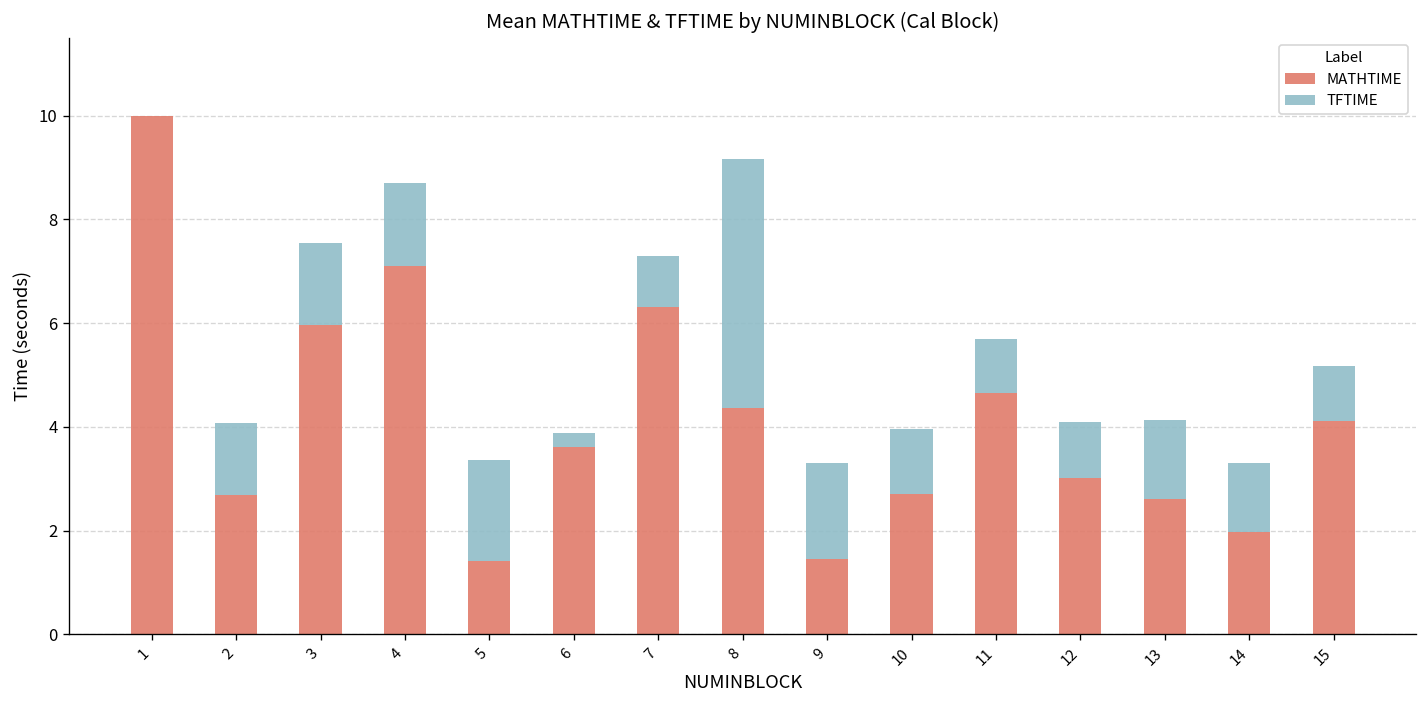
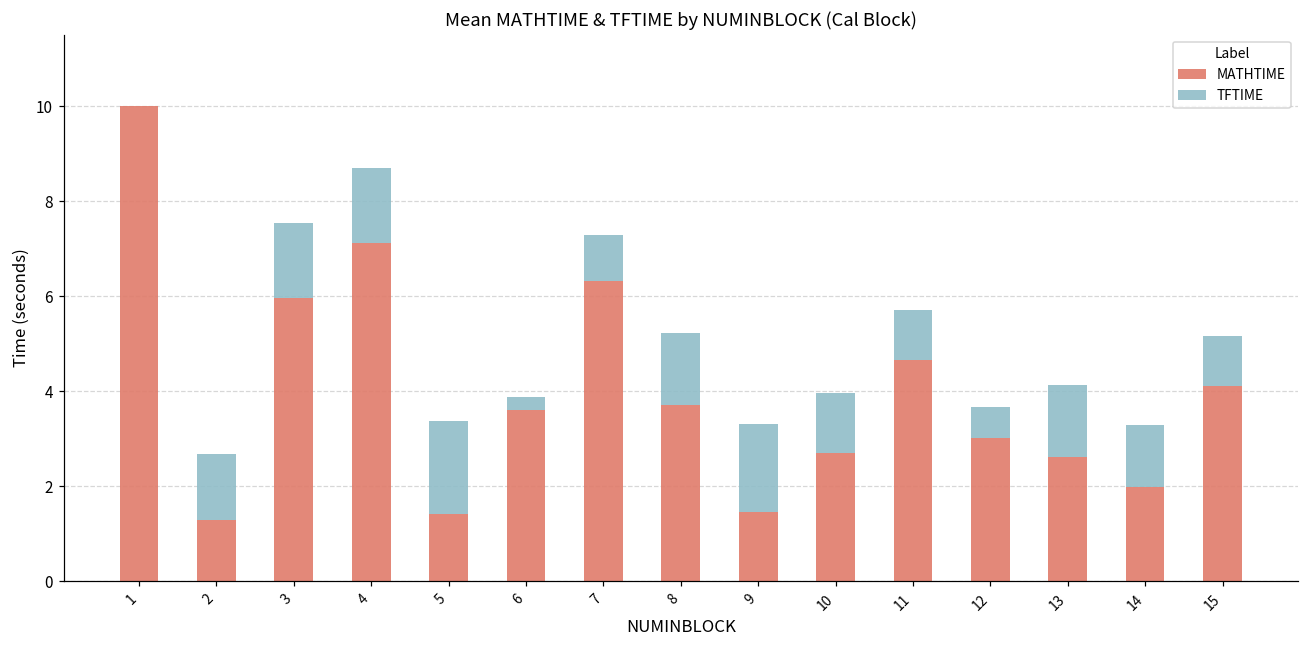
MATHTIME, 2: 2.7 -> 1.3
MATHTIME, 8: 4.4 -> 3.7
TFTIME, 8: 4.8 -> 1.5
TFTIME, 12: 1.1 -> 0.7
